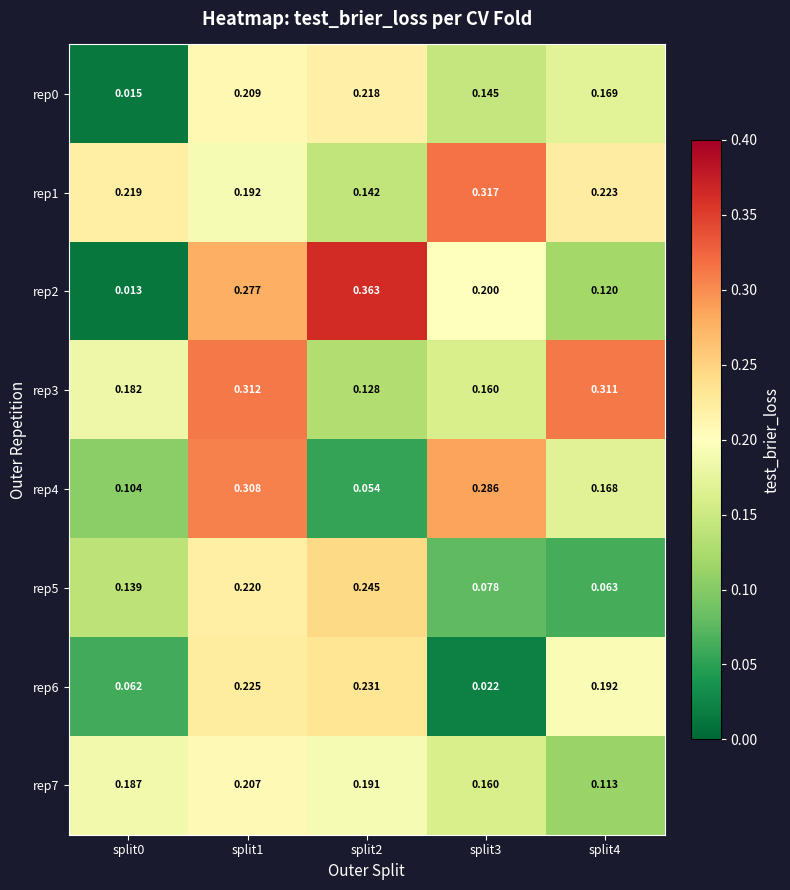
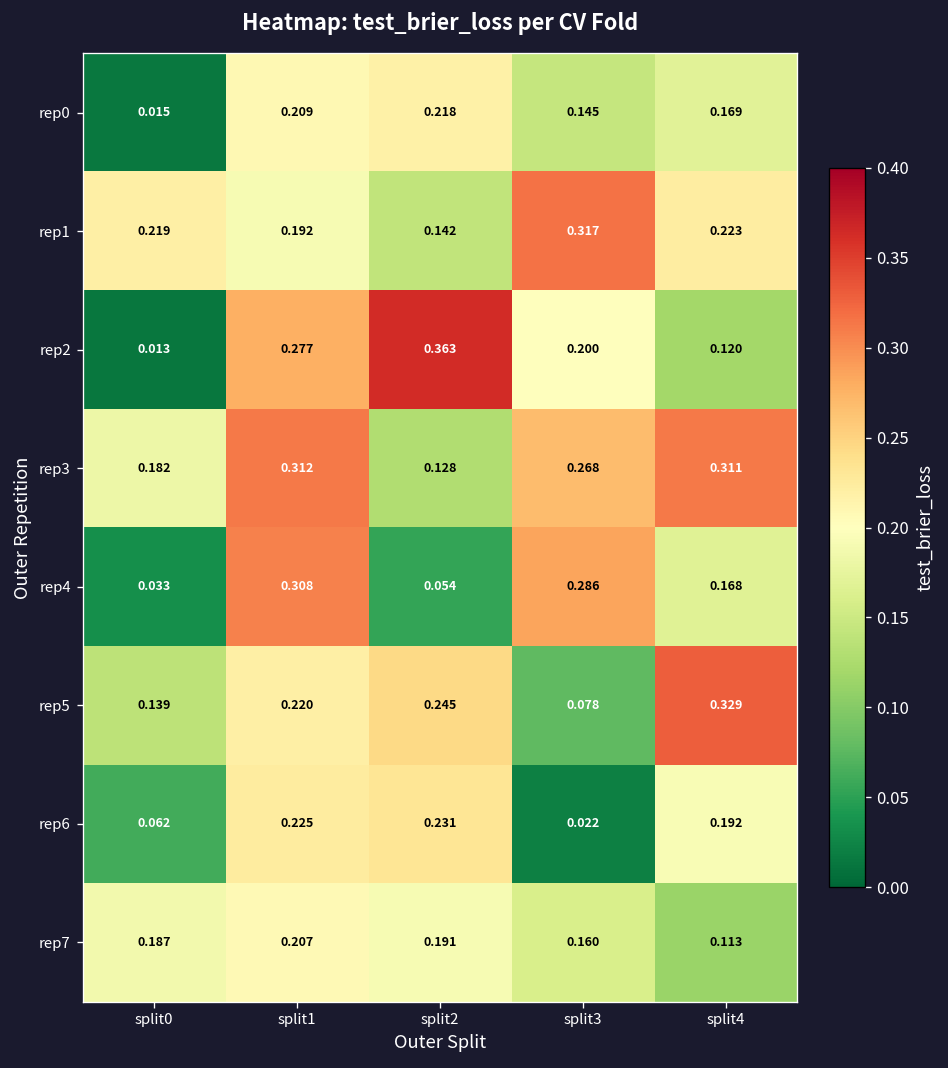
rep3, split3: 0.160 -> 0.268
rep4, split0: 0.104 -> 0.033
rep5, split4: 0.063 -> 0.329
